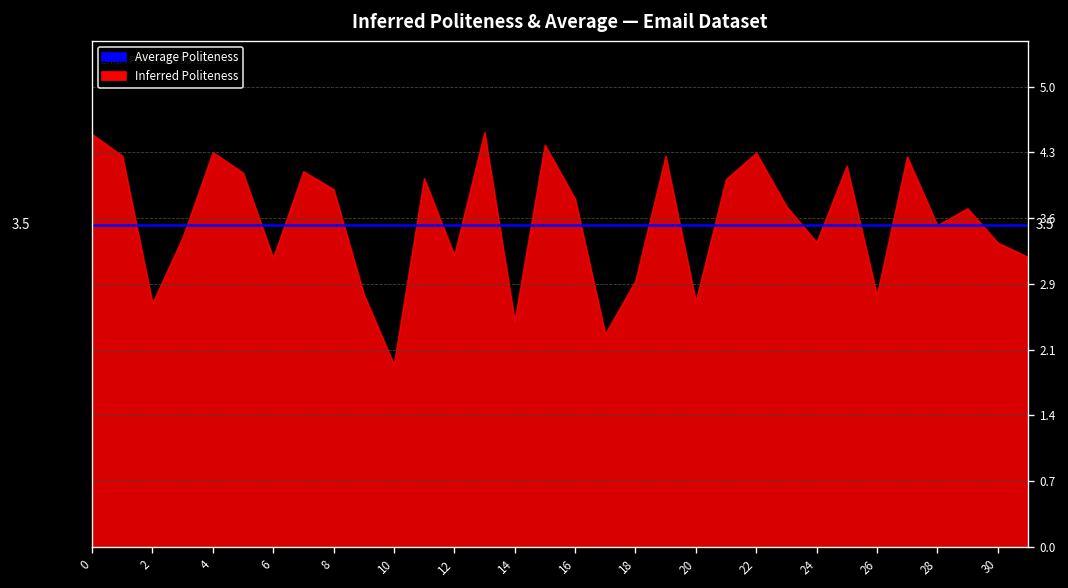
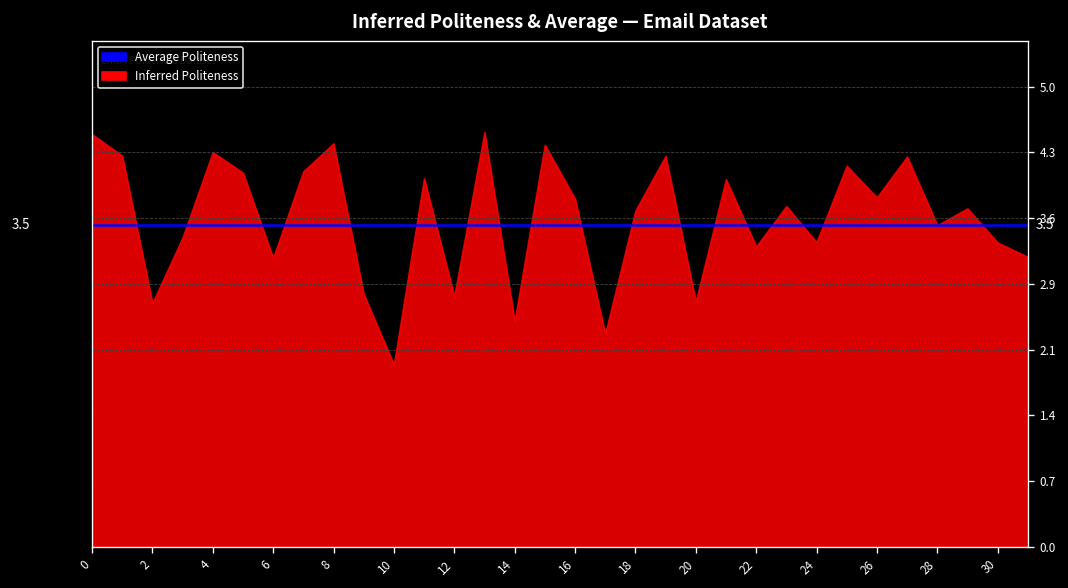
Inferred Politeness, 8: 3.9 -> 4.4
Inferred Politeness, 12: 3.2 -> 2.7
Inferred Politeness, 18: 2.9 -> 3.7
Inferred Politeness, 22: 4.3 -> 3.3
Inferred Politeness, 26: 2.7 -> 3.8
